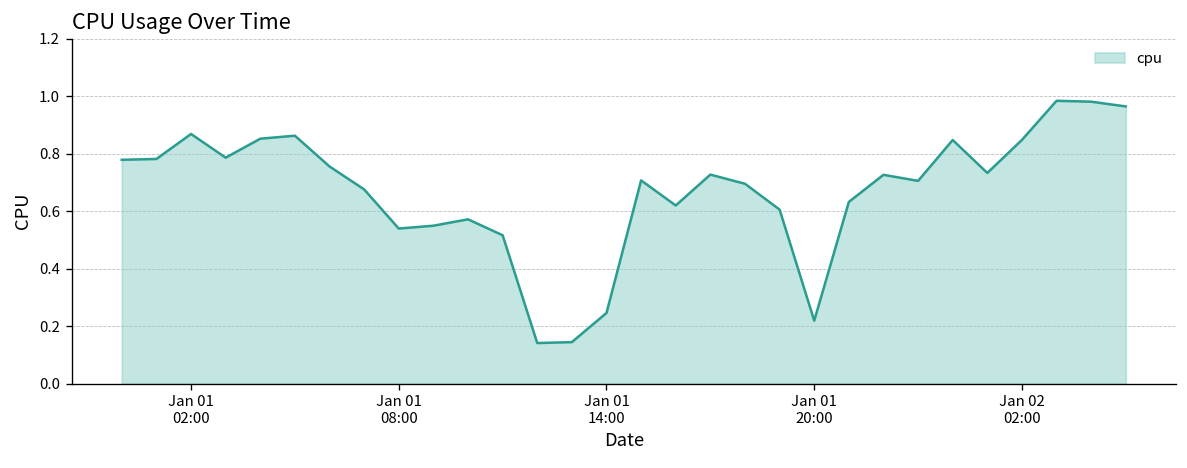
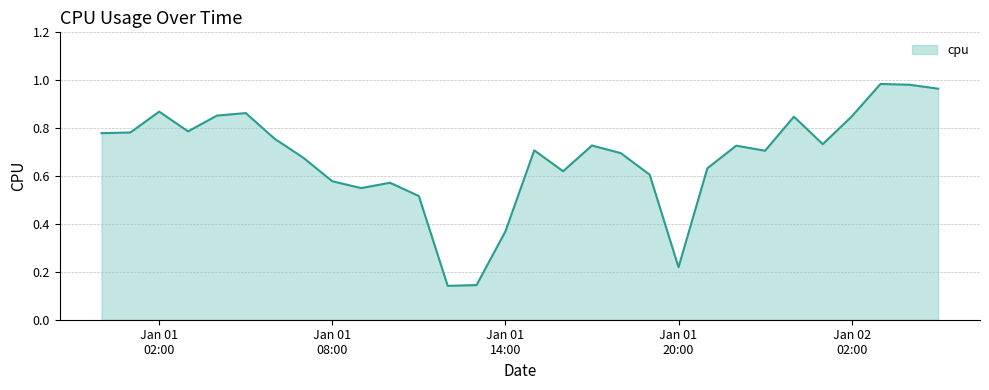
Jan 01 08:00: 0.54 -> 0.58
Jan 01 14:00: 0.25 -> 0.37
